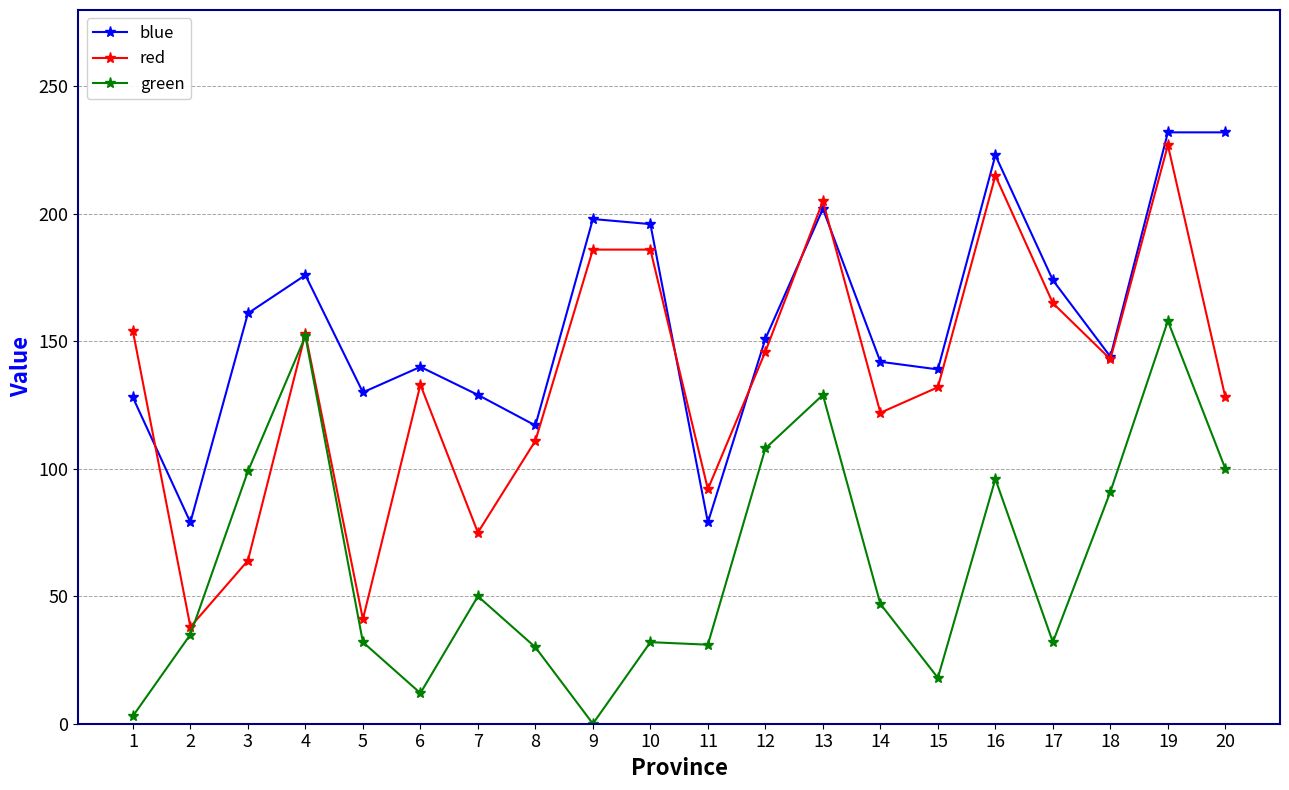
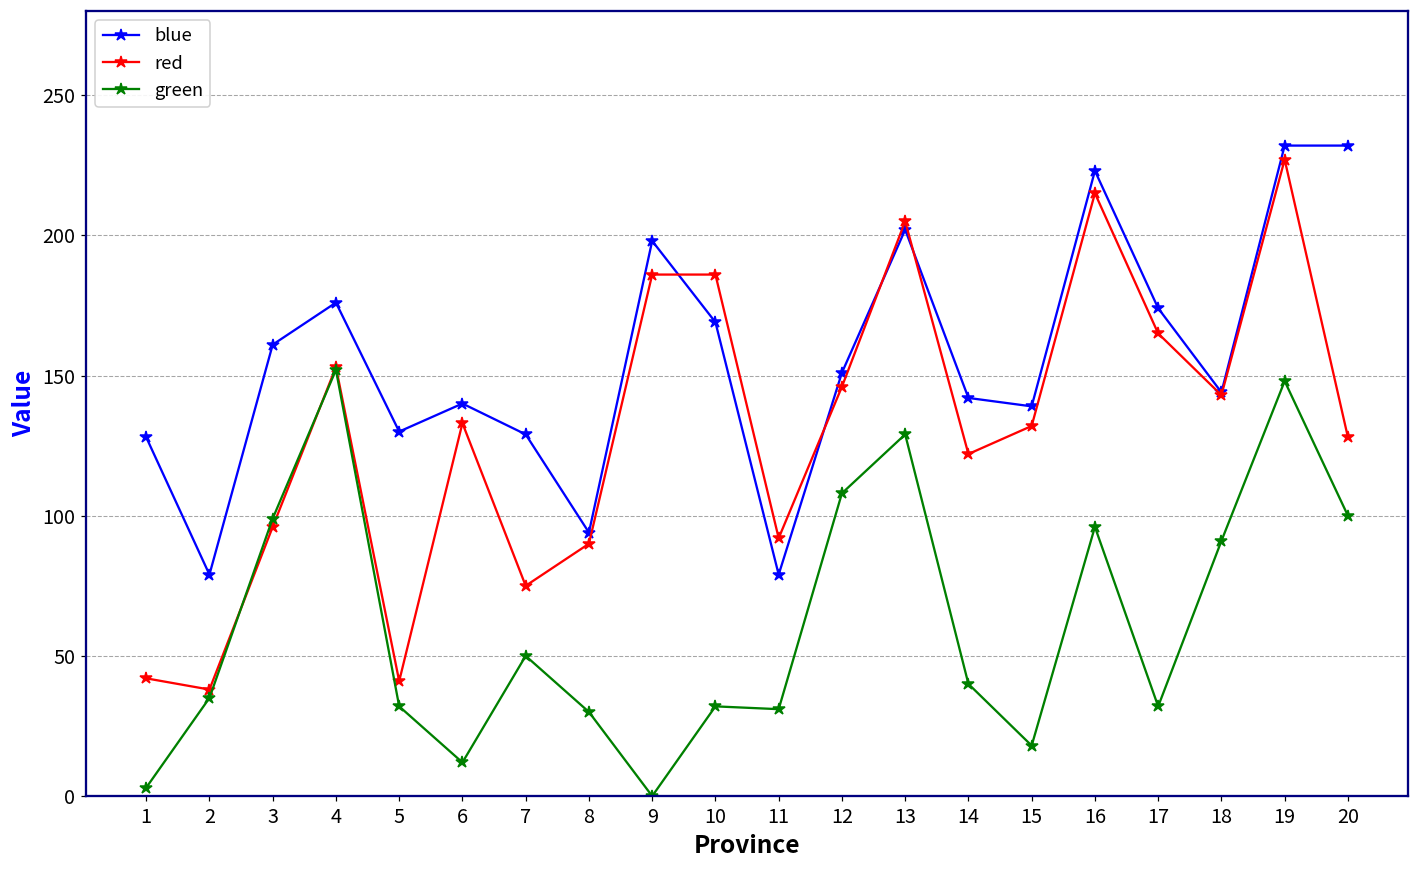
red, 1: 154 -> 42
red, 3: 64 -> 96
blue, 8: 117 -> 94
red, 8: 111 -> 90
blue, 10: 196 -> 169
green, 14: 47 -> 40
green, 19: 158 -> 148
